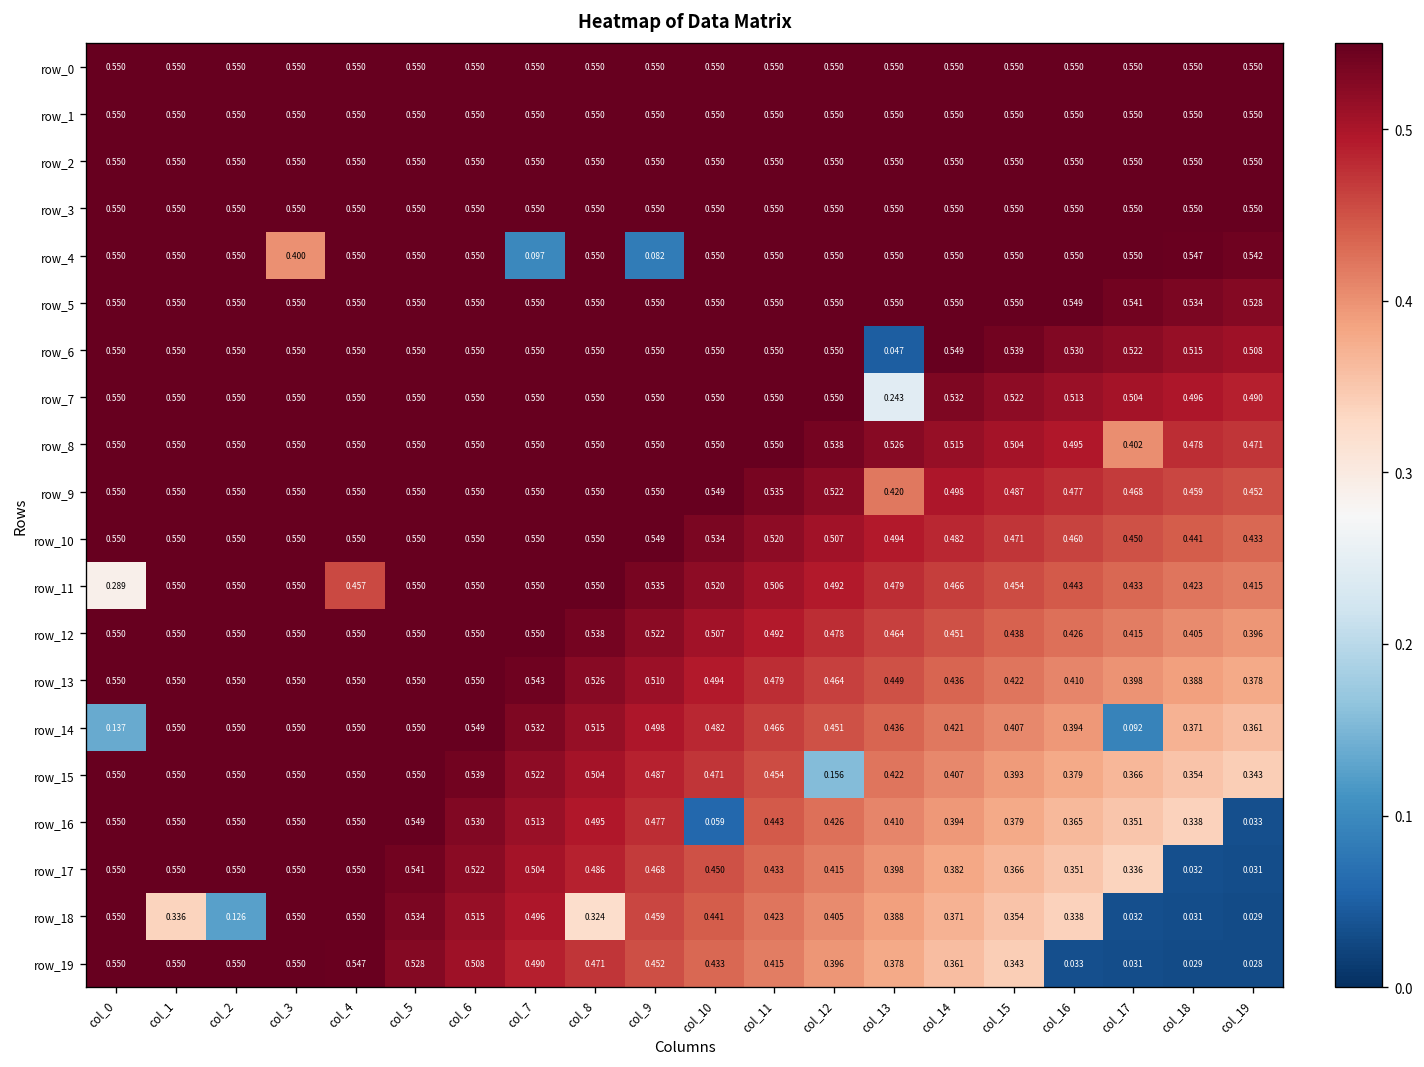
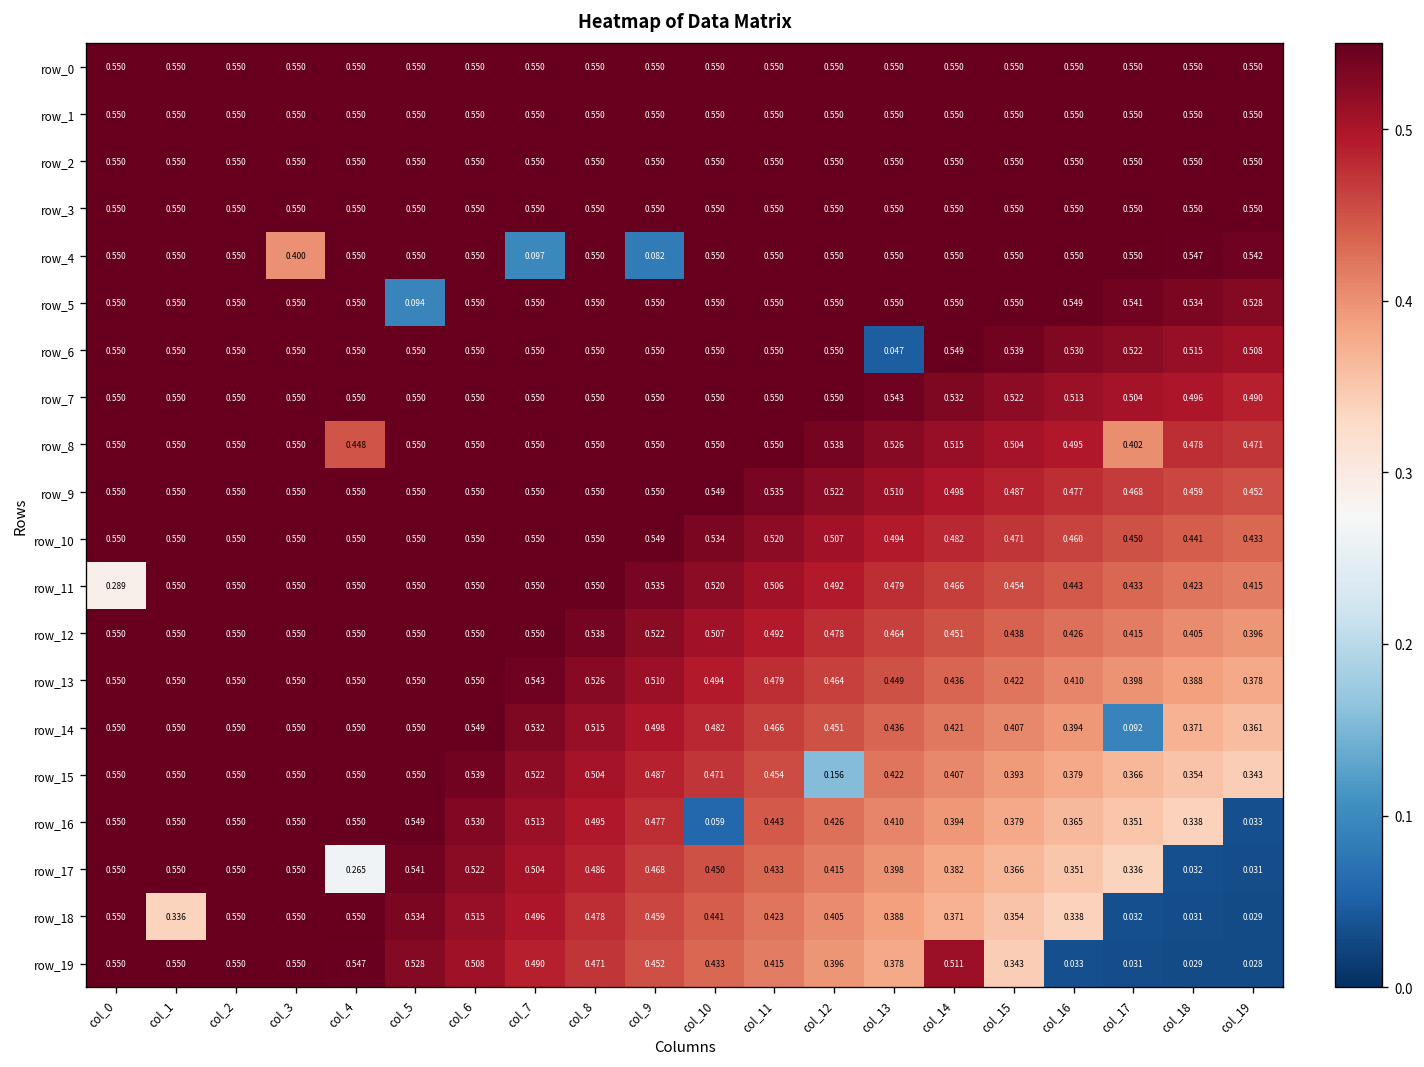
row_5, col_5: 0.550 -> 0.094
row_7, col_13: 0.243 -> 0.543
row_8, col_4: 0.550 -> 0.448
row_9, col_13: 0.420 -> 0.510
row_11, col_4: 0.457 -> 0.550
row_14, col_0: 0.137 -> 0.550
row_17, col_4: 0.550 -> 0.265
row_18, col_2: 0.126 -> 0.550
row_18, col_8: 0.324 -> 0.478
row_19, col_14: 0.361 -> 0.511
